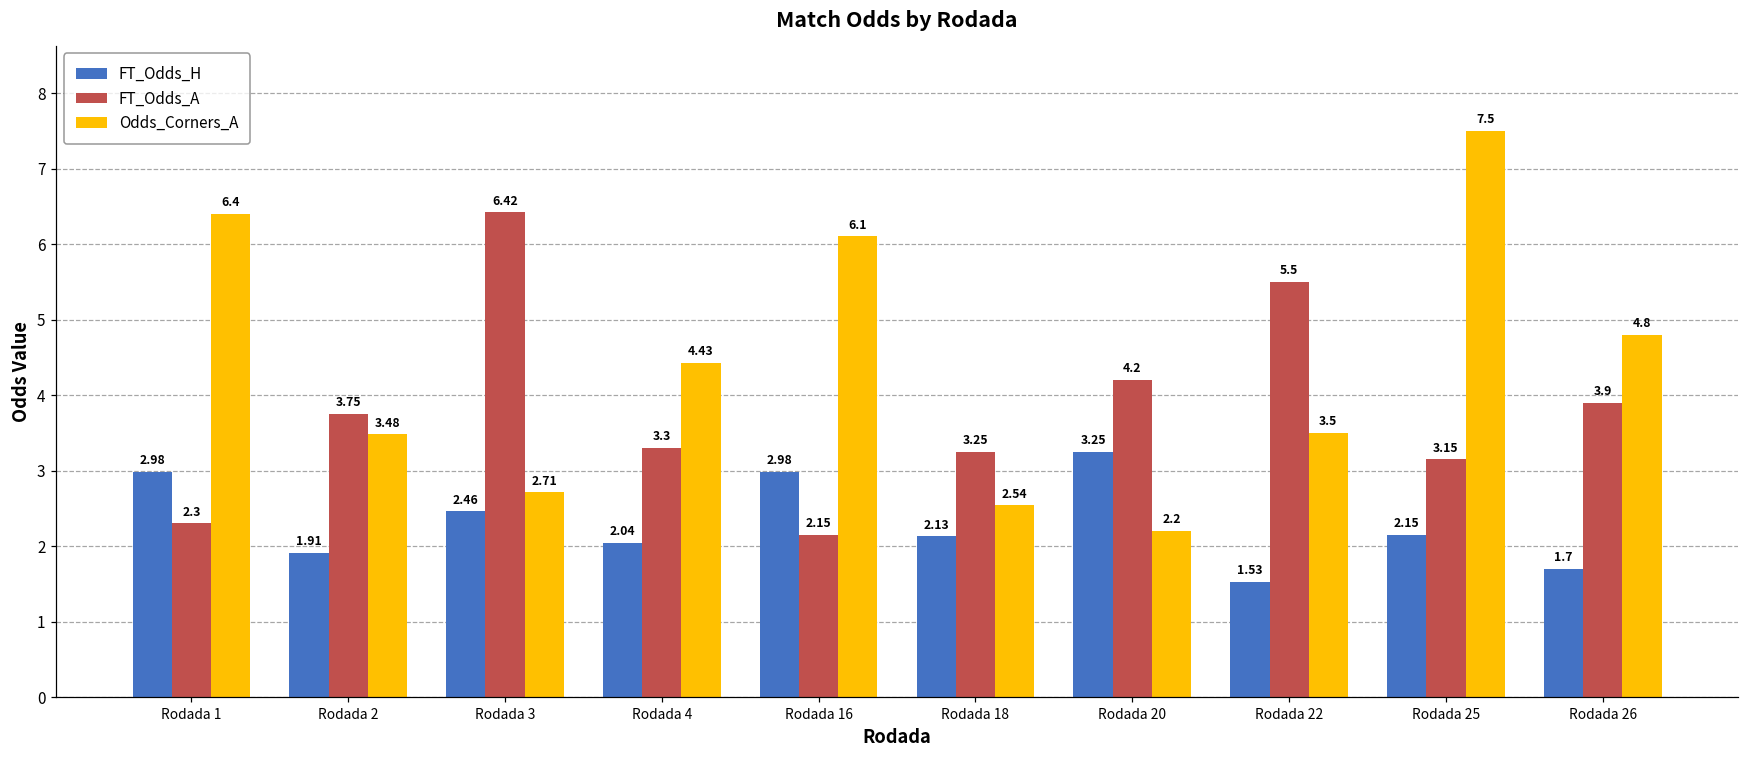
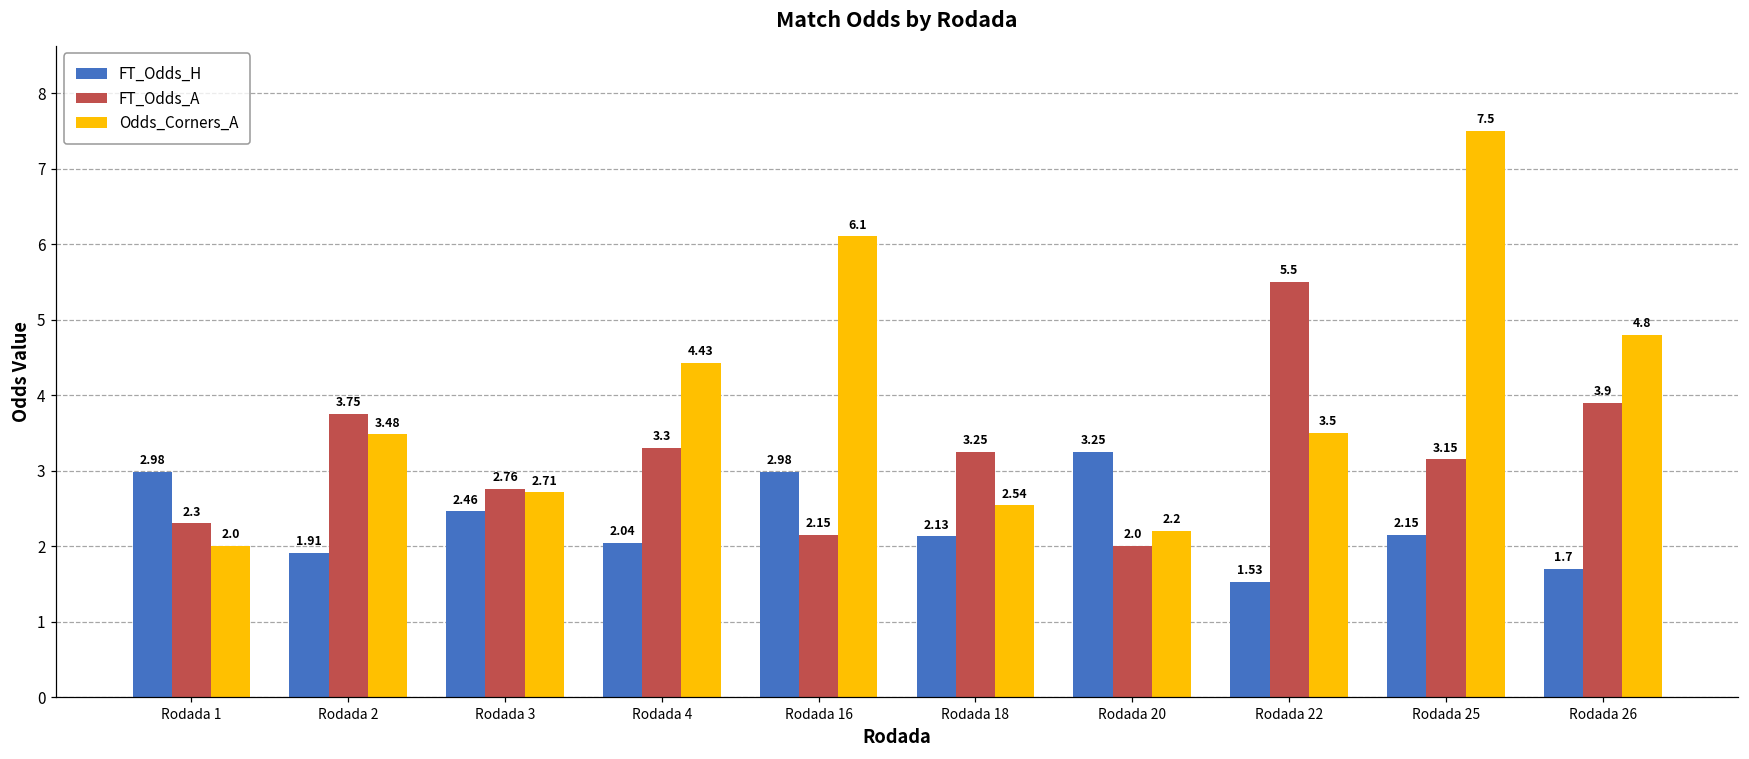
Odds_Corners_A, Rodada 1: 6.4 -> 2.0
FT_Odds_A, Rodada 3: 6.42 -> 2.76
FT_Odds_A, Rodada 20: 4.2 -> 2.0
